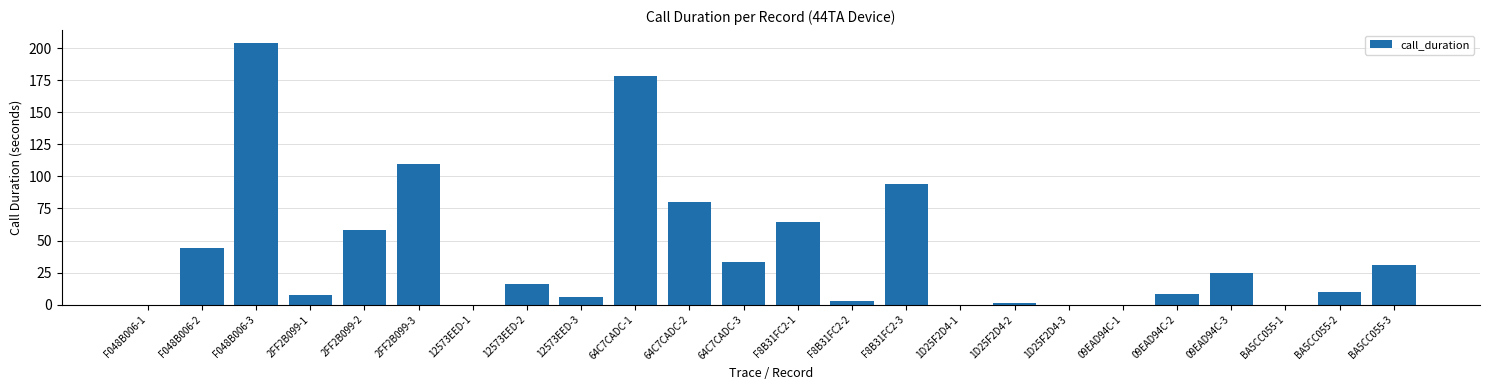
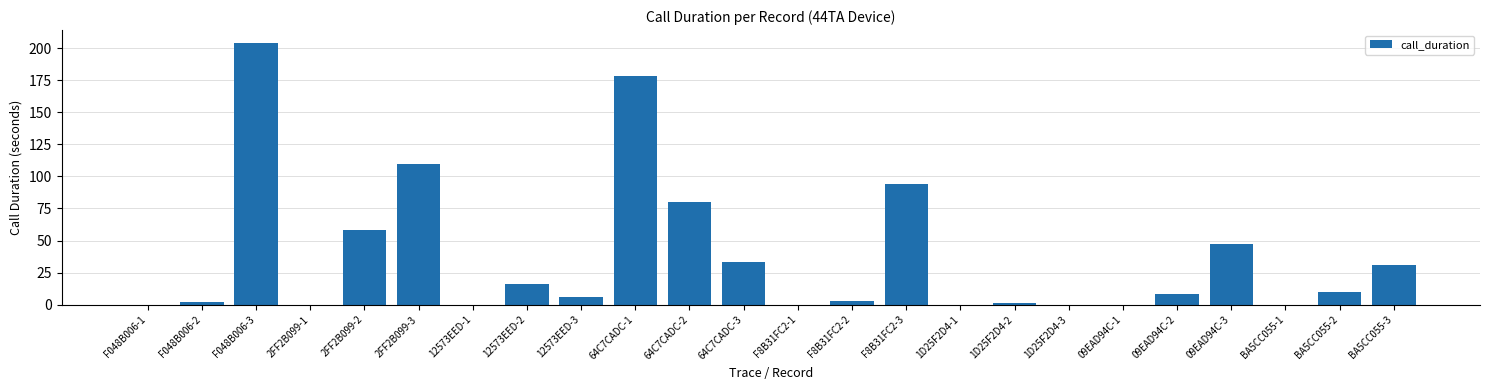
F048B006-2: 44 -> 2
2FF2B099-1: 8 -> 0
F8B31FC2-1: 65 -> 0
09EAD94C-3: 25 -> 47
